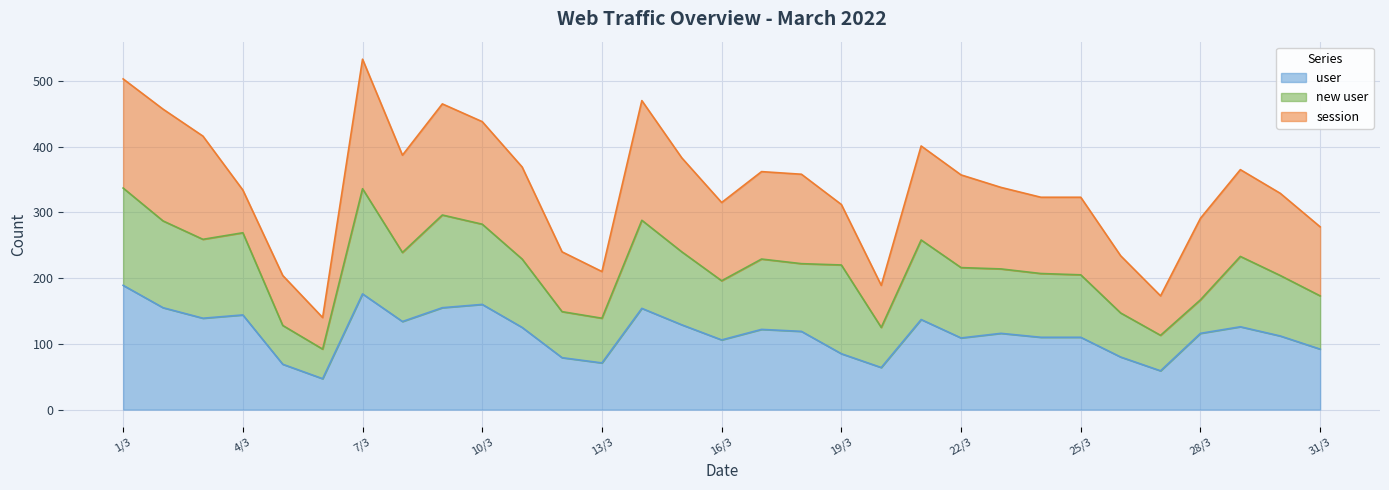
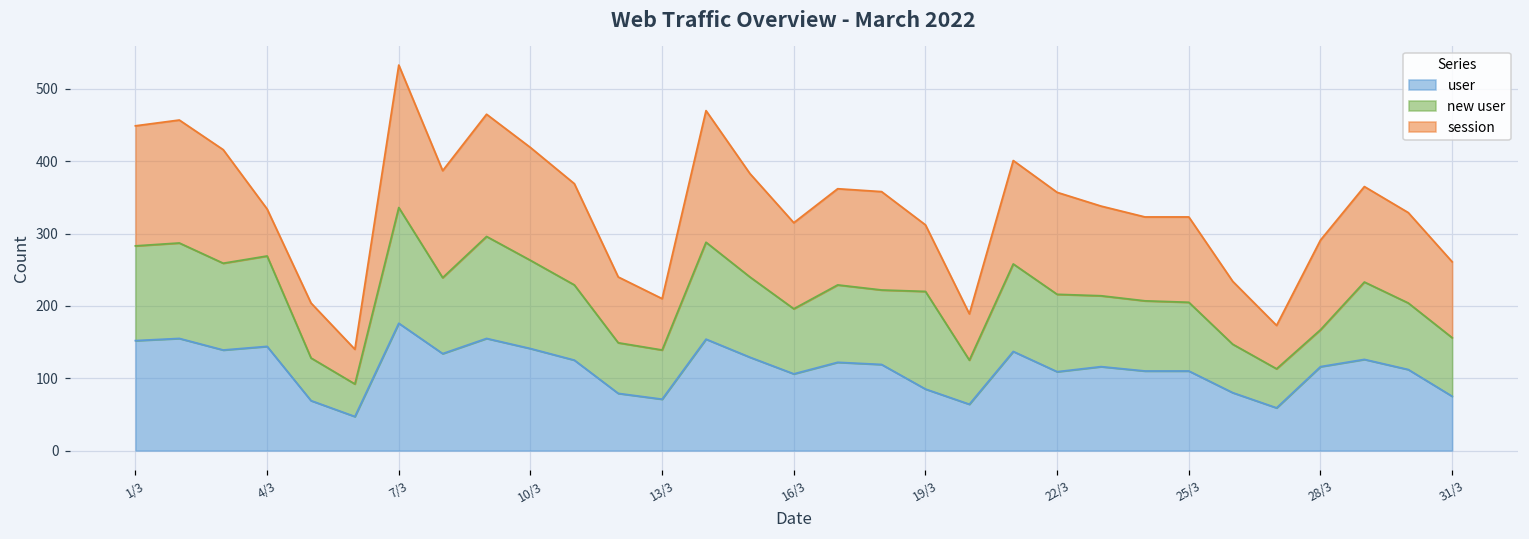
user, 1/3: 190 -> 150
new user, 1/3: 150 -> 130
user, 10/3: 160 -> 140
user, 31/3: 90 -> 80
